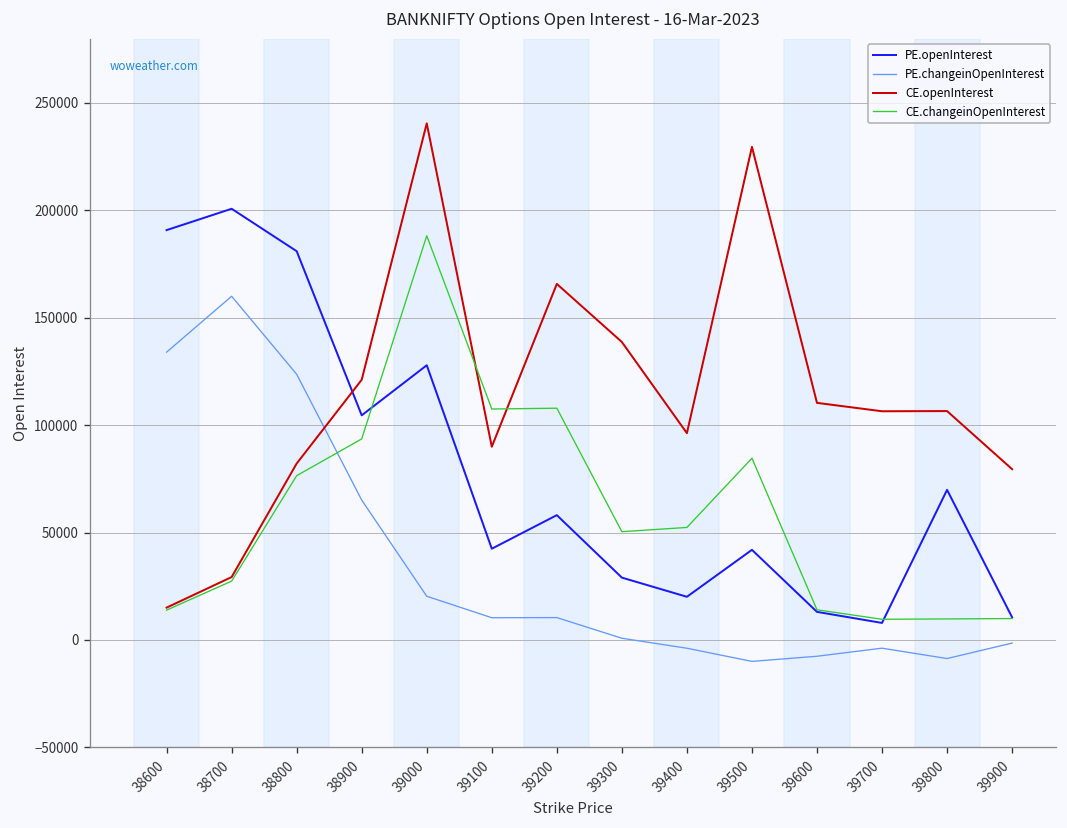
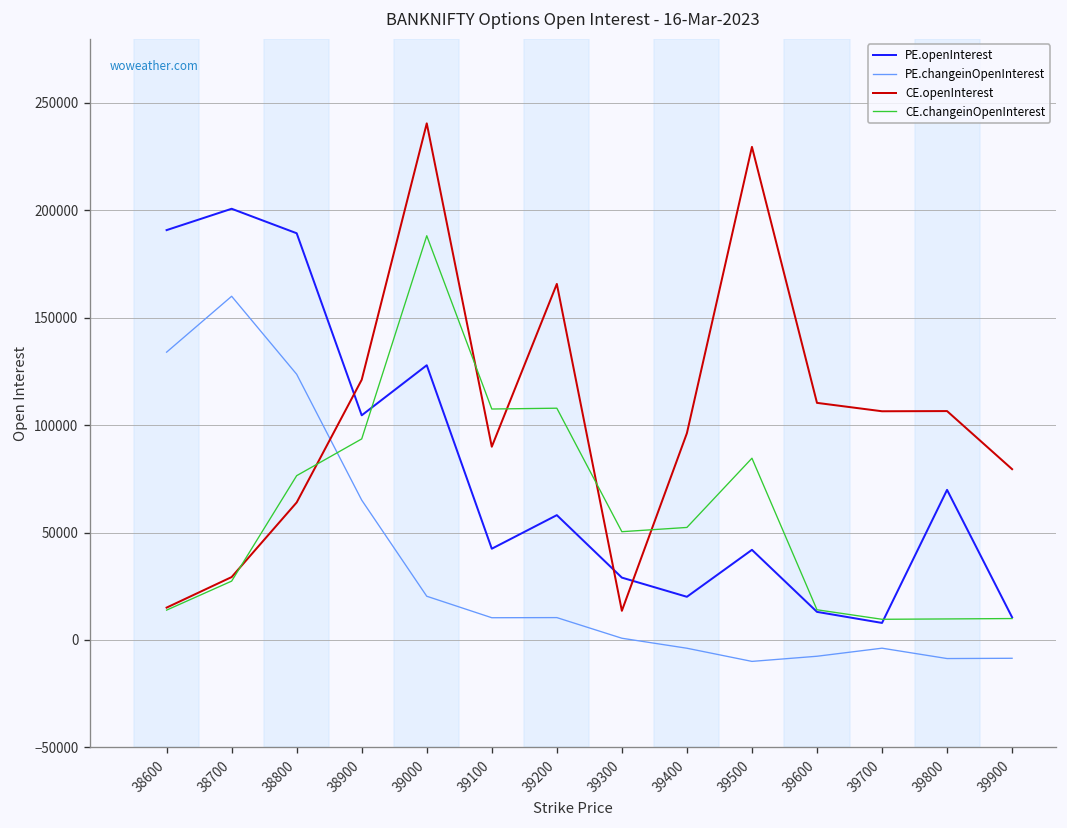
PE.openInterest, 38800: 181000 -> 189000
CE.openInterest, 38800: 82000 -> 64000
CE.openInterest, 39300: 139000 -> 14000
PE.changeinOpenInterest, 39900: -1000 -> -9000
